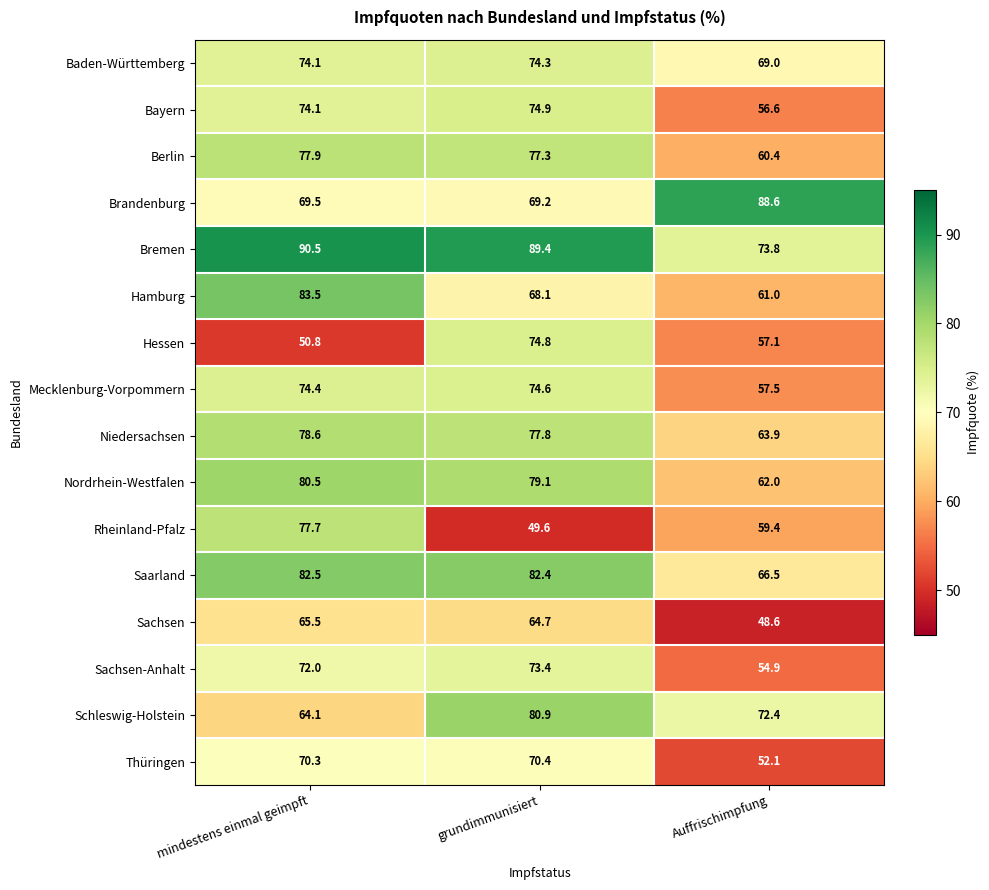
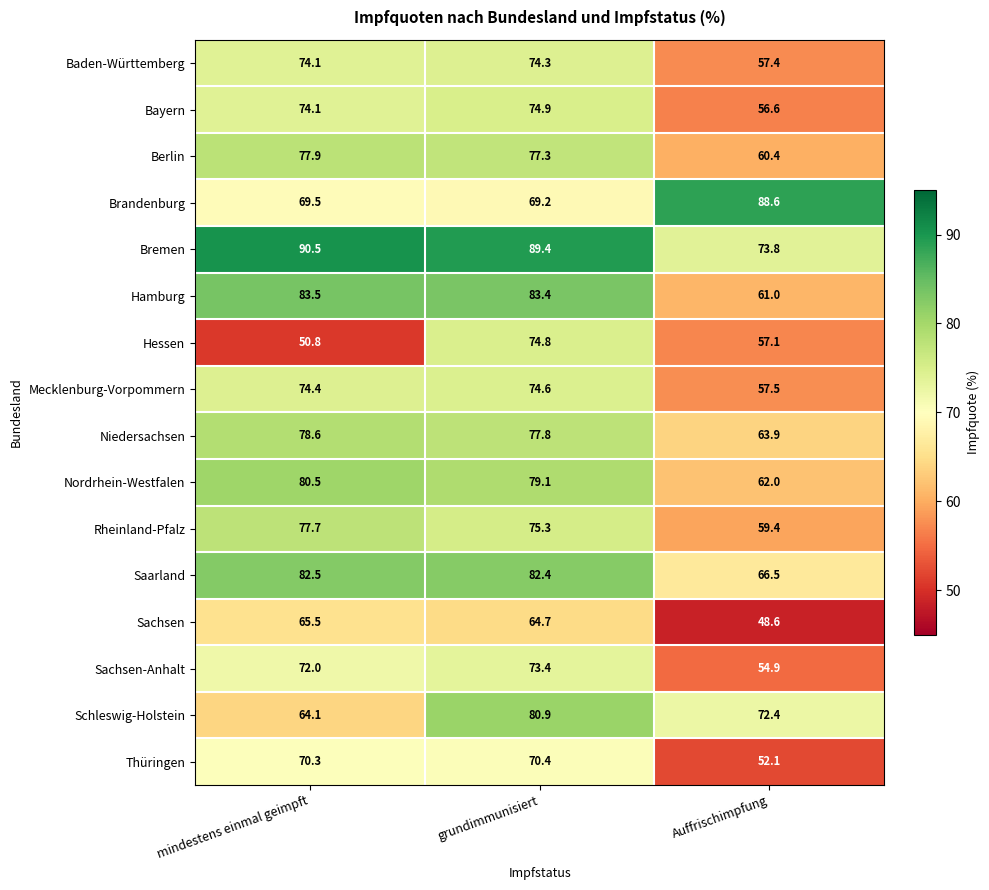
Baden-Württemberg, Auffrischimpfung: 69.0 -> 57.4
Hamburg, grundimmunisiert: 68.1 -> 83.4
Rheinland-Pfalz, grundimmunisiert: 49.6 -> 75.3
